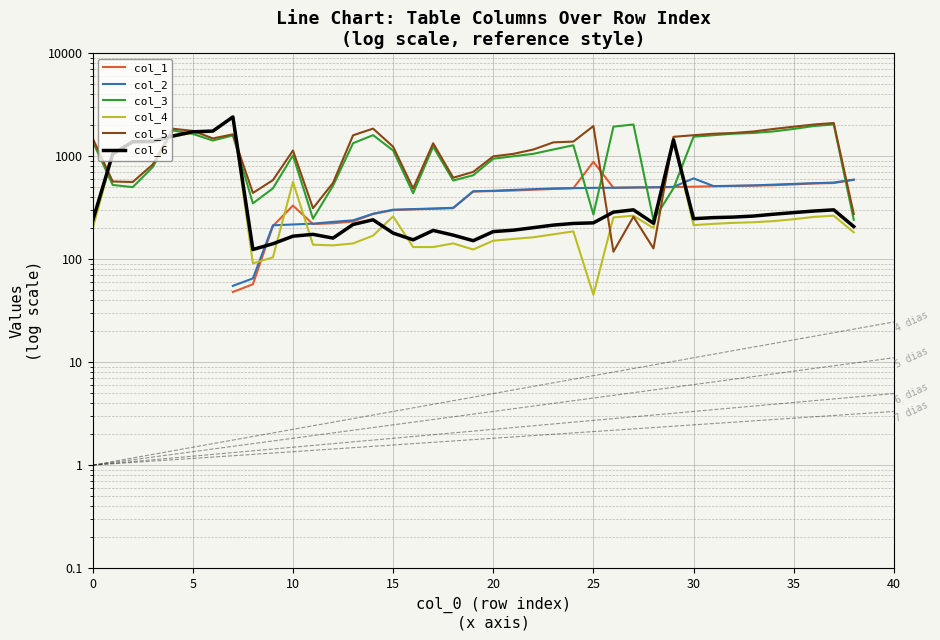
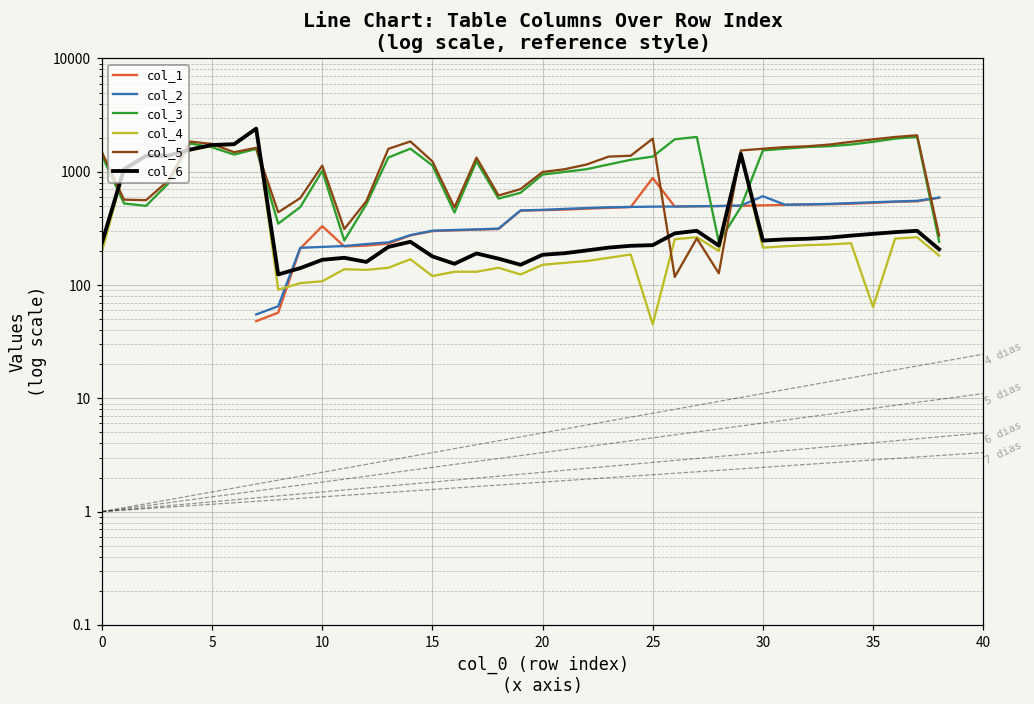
col_4, 10: 600 -> 110
col_4, 15: 260 -> 120
col_3, 25: 270 -> 1400
col_4, 35: 240 -> 60
